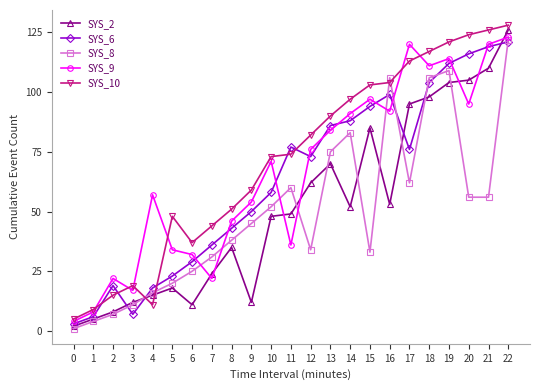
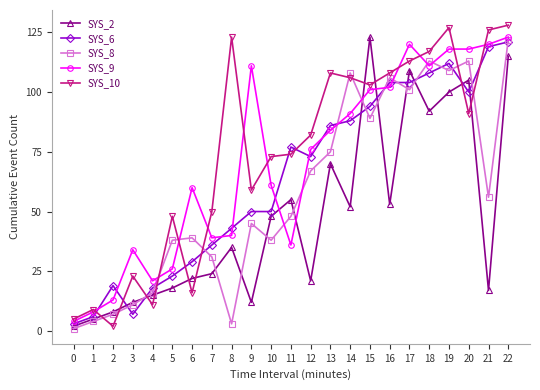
SYS_9, 2: 22 -> 13
SYS_10, 2: 15 -> 2
SYS_9, 3: 17 -> 34
SYS_10, 3: 19 -> 23
SYS_9, 4: 57 -> 21
SYS_8, 5: 20 -> 38
SYS_9, 5: 34 -> 26
SYS_2, 6: 11 -> 22
SYS_8, 6: 25 -> 39
SYS_9, 6: 32 -> 60
SYS_10, 6: 37 -> 16
SYS_9, 7: 22 -> 39
SYS_10, 7: 44 -> 50
SYS_8, 8: 38 -> 3
SYS_9, 8: 46 -> 40
SYS_10, 8: 51 -> 123
SYS_9, 9: 54 -> 111
SYS_6, 10: 58 -> 50
SYS_8, 10: 52 -> 38
SYS_9, 10: 71 -> 61
SYS_2, 11: 49 -> 55
SYS_8, 11: 60 -> 48
SYS_2, 12: 62 -> 21
SYS_8, 12: 34 -> 67
SYS_10, 13: 90 -> 108
SYS_8, 14: 83 -> 108
SYS_10, 14: 97 -> 106
SYS_2, 15: 85 -> 123
SYS_8, 15: 33 -> 89
SYS_9, 15: 97 -> 101
SYS_6, 16: 99 -> 104
SYS_9, 16: 92 -> 102
SYS_10, 16: 104 -> 108
SYS_2, 17: 95 -> 109
SYS_6, 17: 76 -> 104
SYS_8, 17: 62 -> 101
SYS_2, 18: 98 -> 92
SYS_6, 18: 104 -> 108
SYS_8, 18: 106 -> 113
SYS_2, 19: 104 -> 100
SYS_9, 19: 114 -> 118
SYS_10, 19: 121 -> 127
SYS_6, 20: 116 -> 100
SYS_8, 20: 56 -> 113
SYS_9, 20: 95 -> 118
SYS_10, 20: 124 -> 91
SYS_2, 21: 110 -> 17
SYS_2, 22: 126 -> 115
